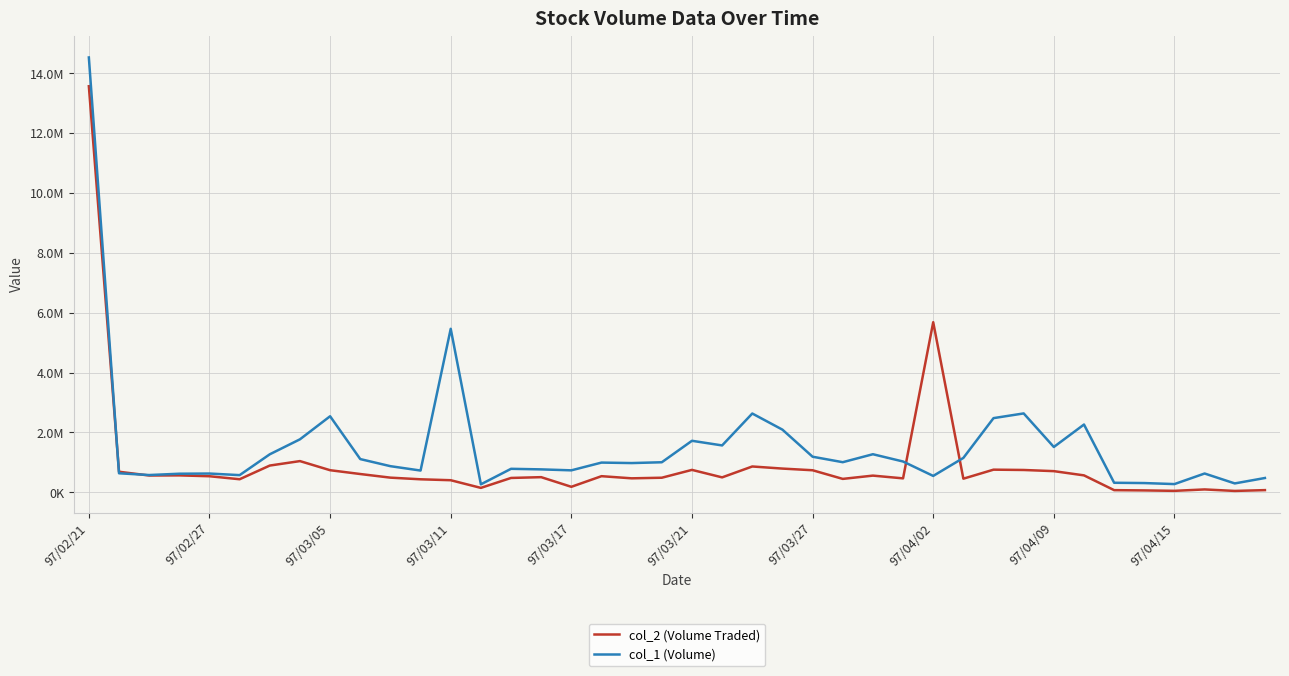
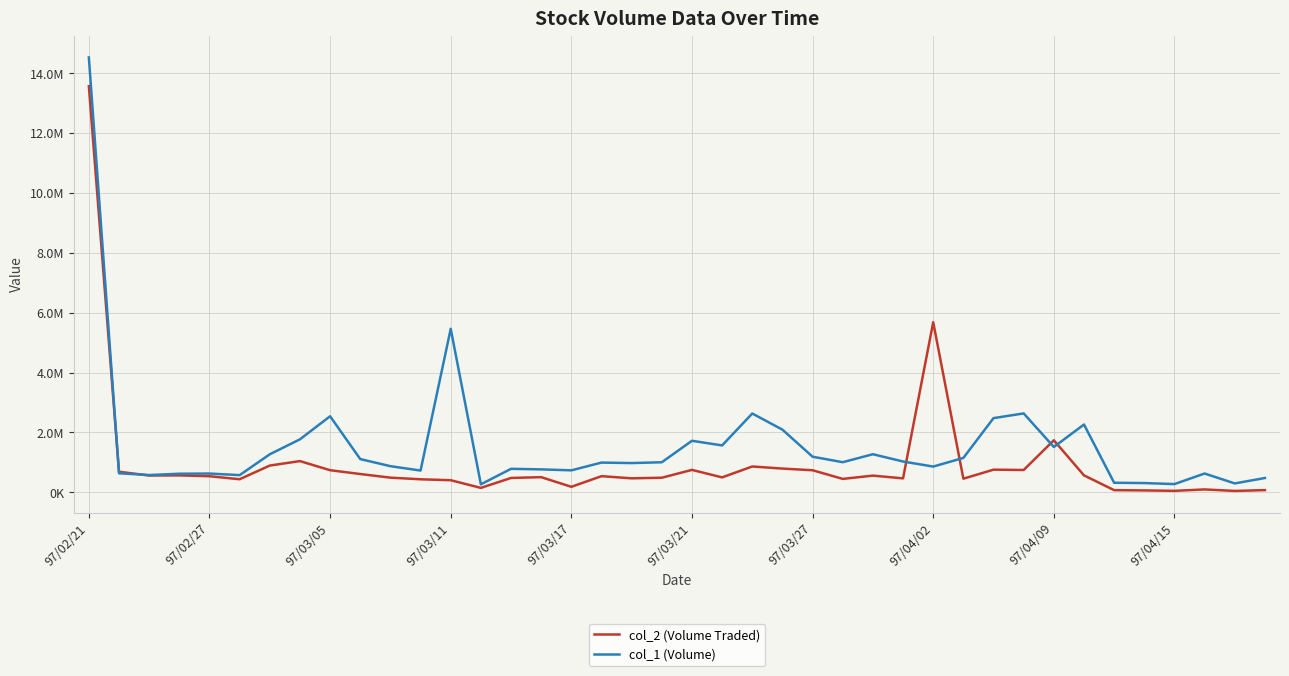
col_1 (Volume), 97/04/02: 500000 -> 900000
col_2 (Volume Traded), 97/04/09: 700000 -> 1700000
